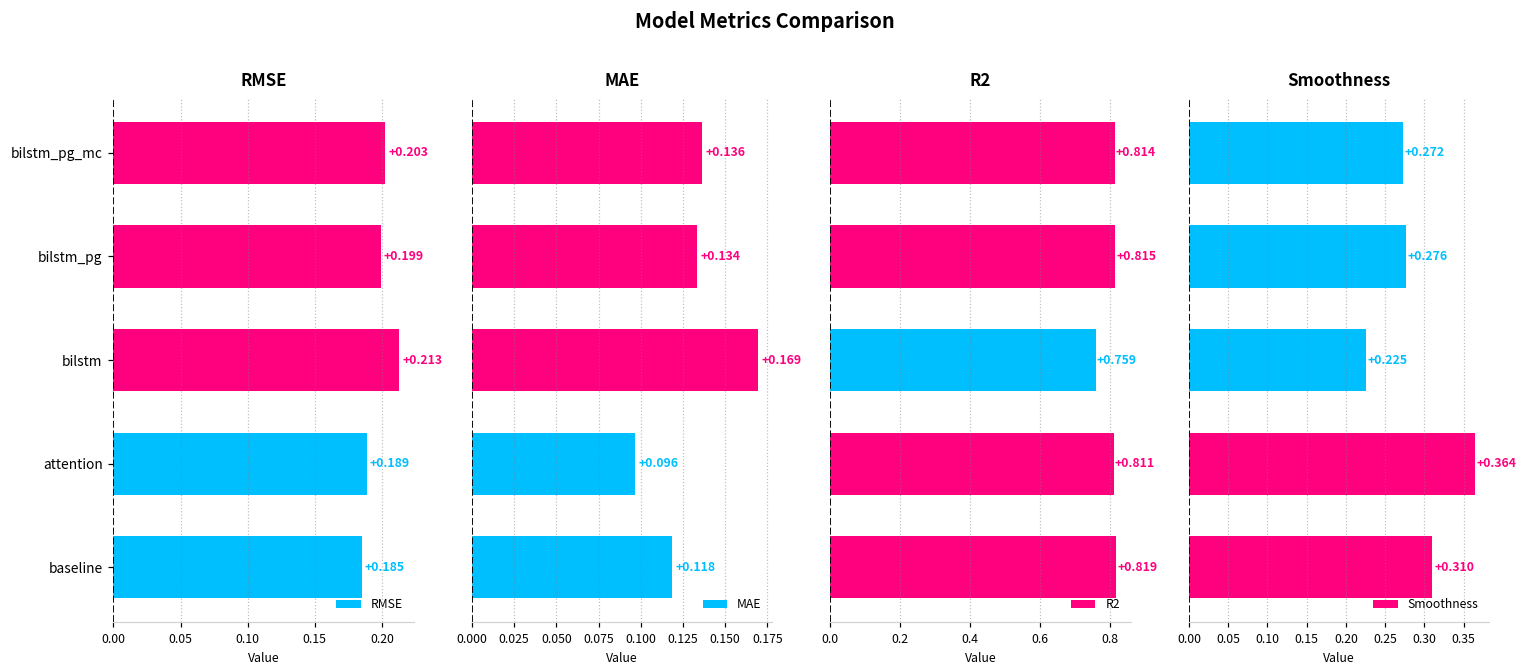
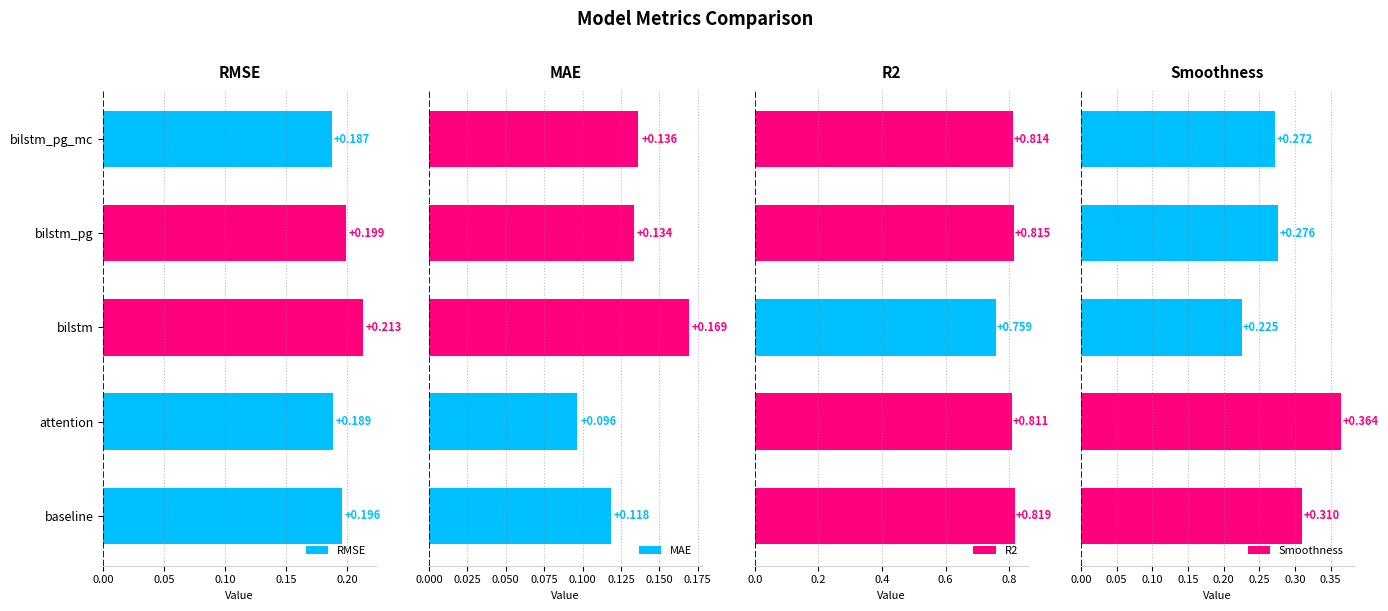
RMSE, bilstm_pg_mc: +0.203 -> +0.187
RMSE, baseline: +0.185 -> +0.196
